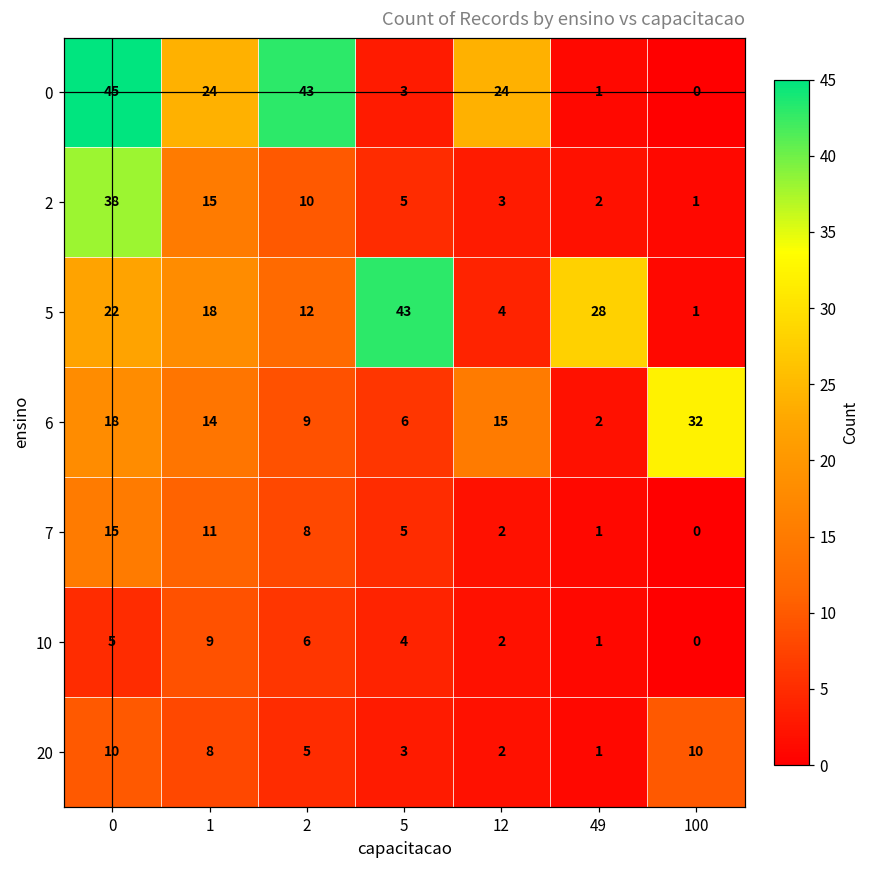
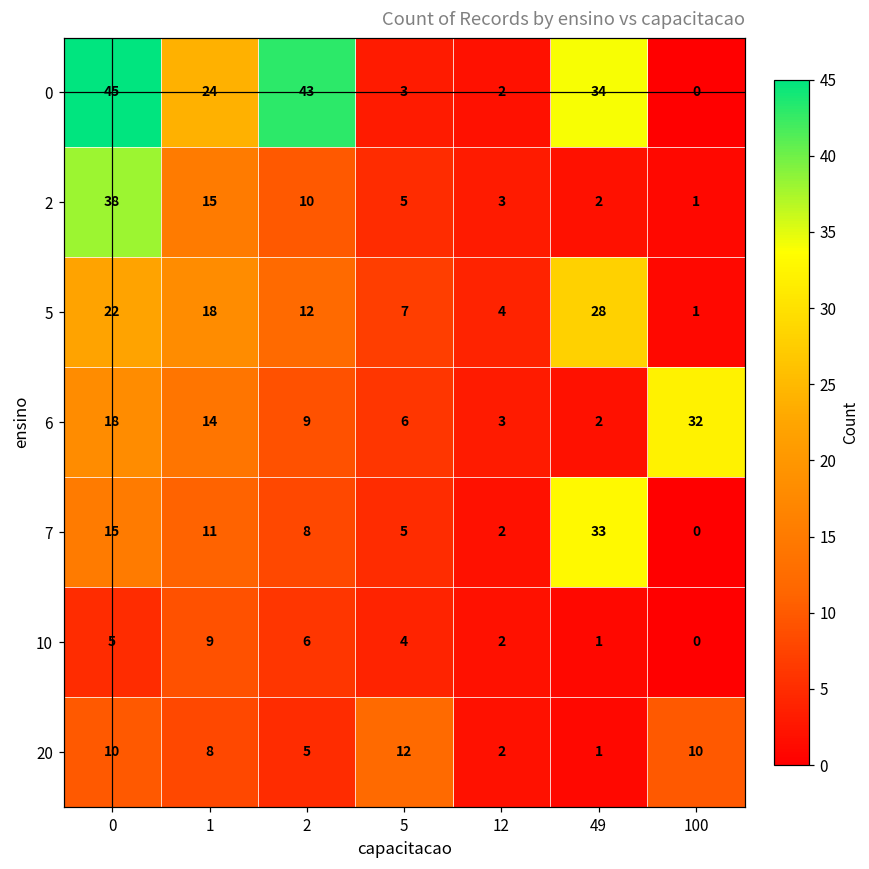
0, 12: 24 -> 2
0, 49: 1 -> 34
5, 5: 43 -> 7
6, 12: 15 -> 3
7, 49: 1 -> 33
20, 5: 3 -> 12
